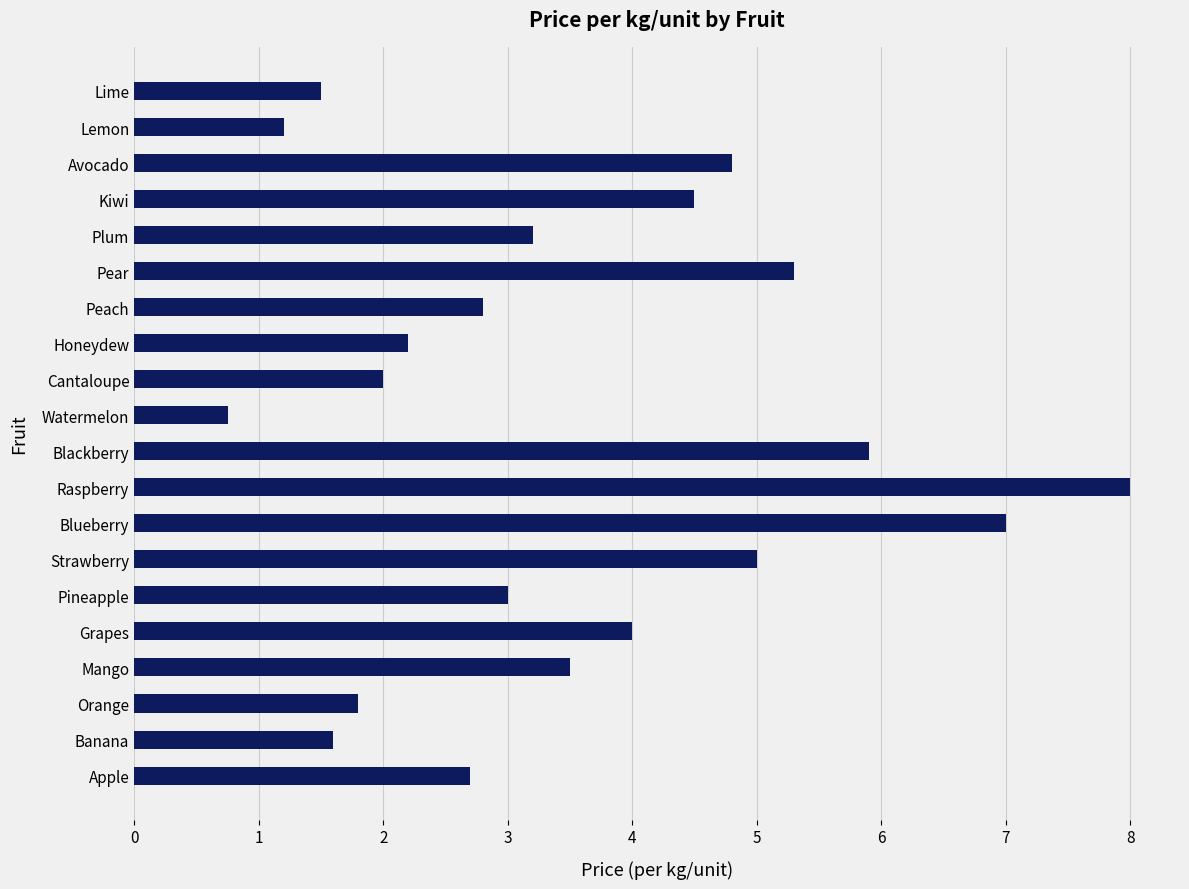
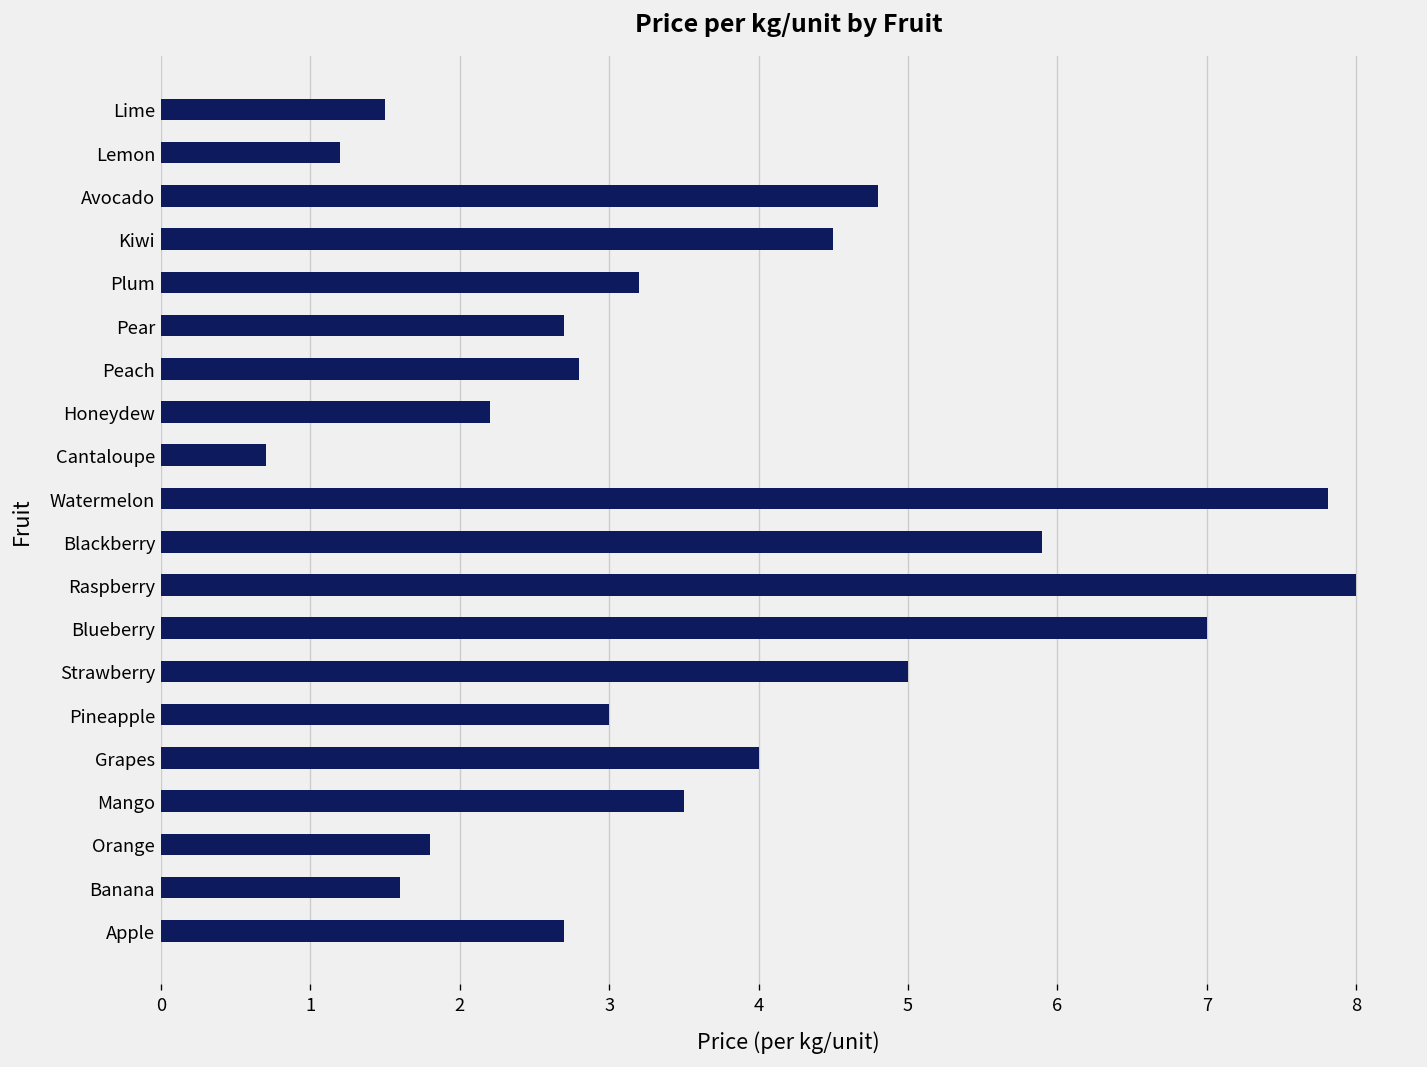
Pear: 5.3 -> 2.7
Cantaloupe: 2.0 -> 0.7
Watermelon: 0.75 -> 7.81
